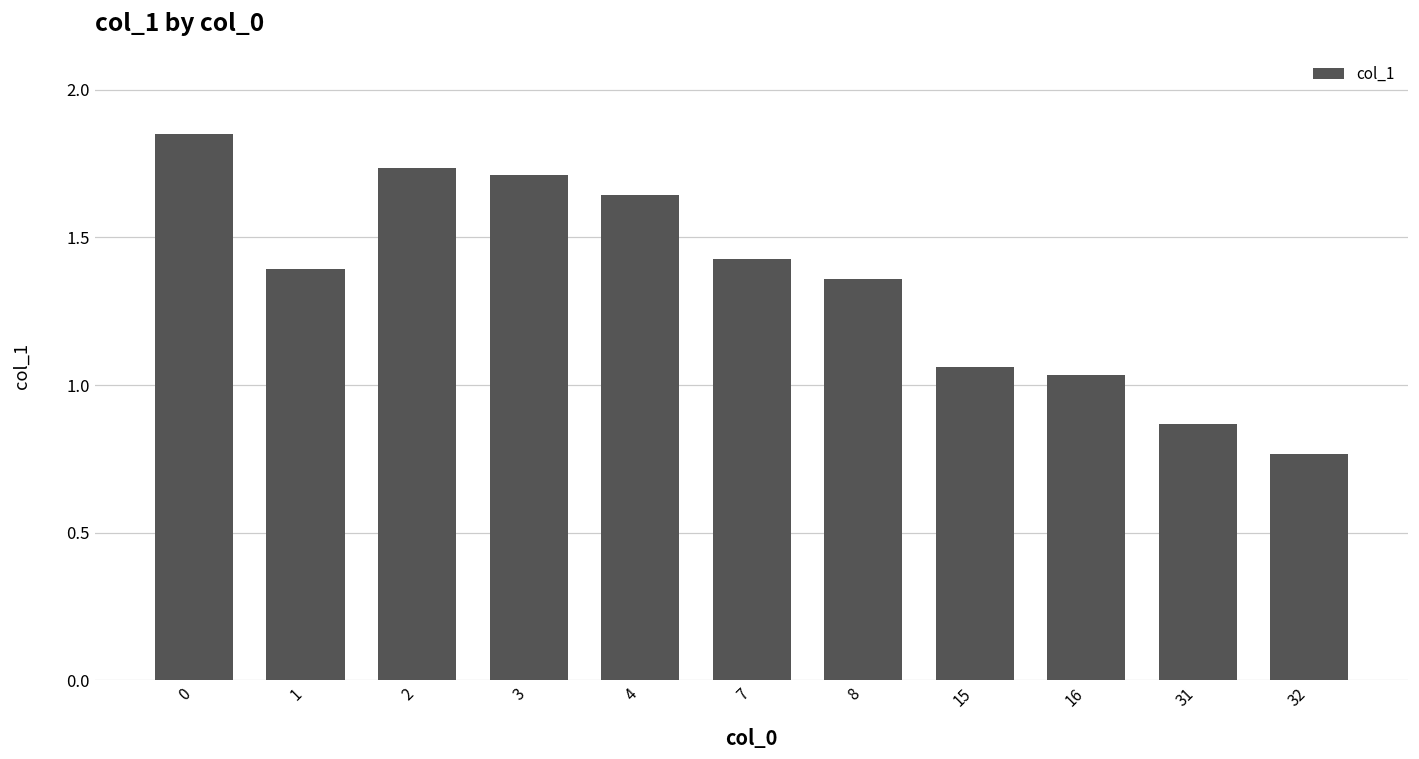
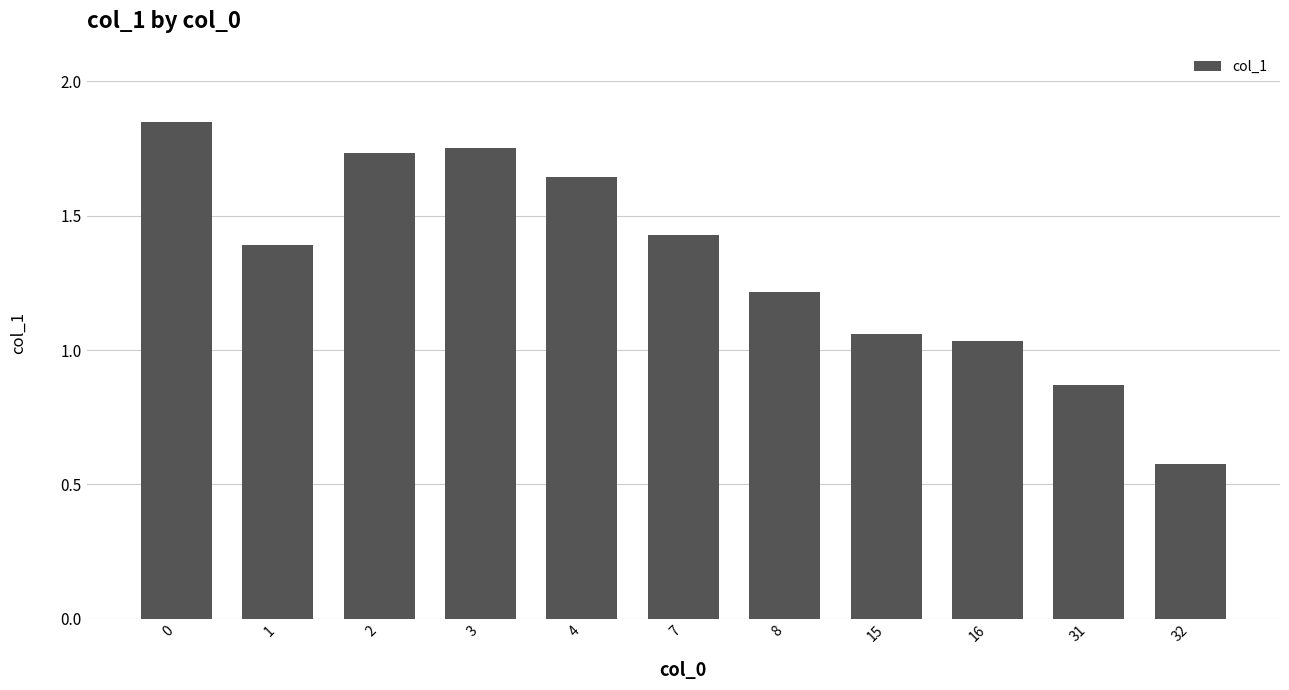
3: 1.71 -> 1.75
8: 1.36 -> 1.22
32: 0.77 -> 0.58
